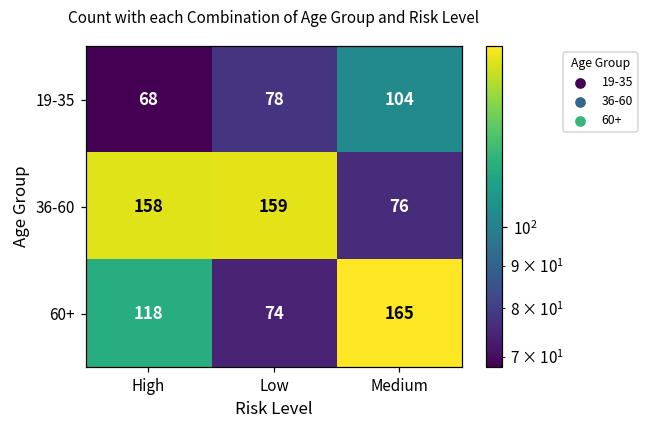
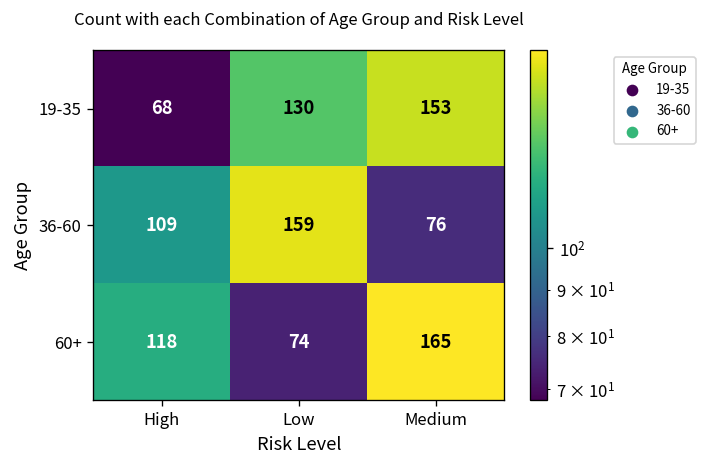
19-35, Low: 78 -> 130
19-35, Medium: 104 -> 153
36-60, High: 158 -> 109
